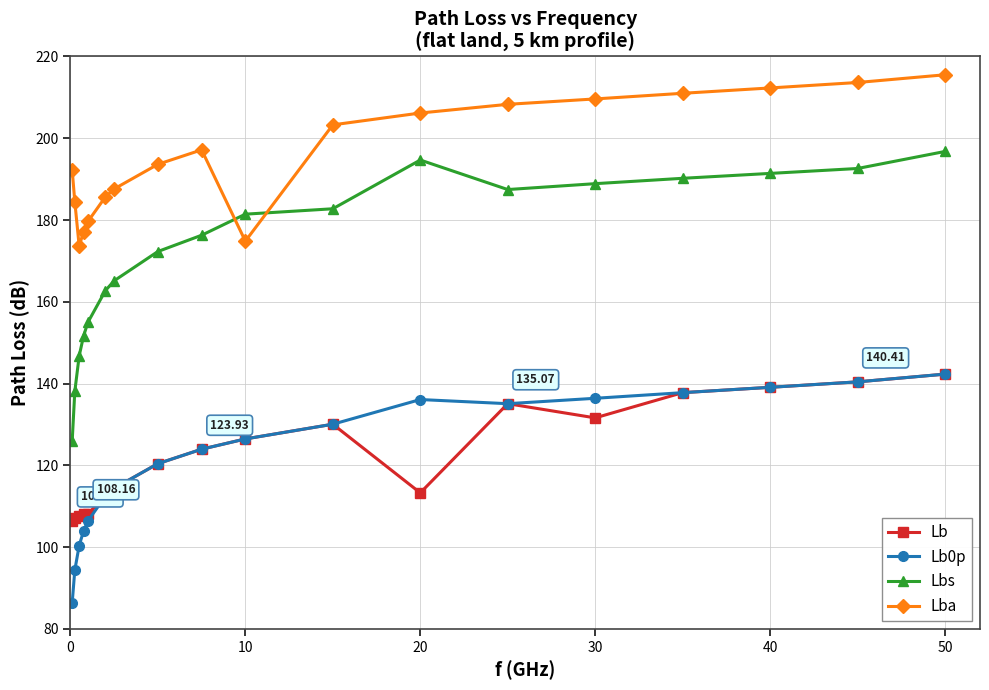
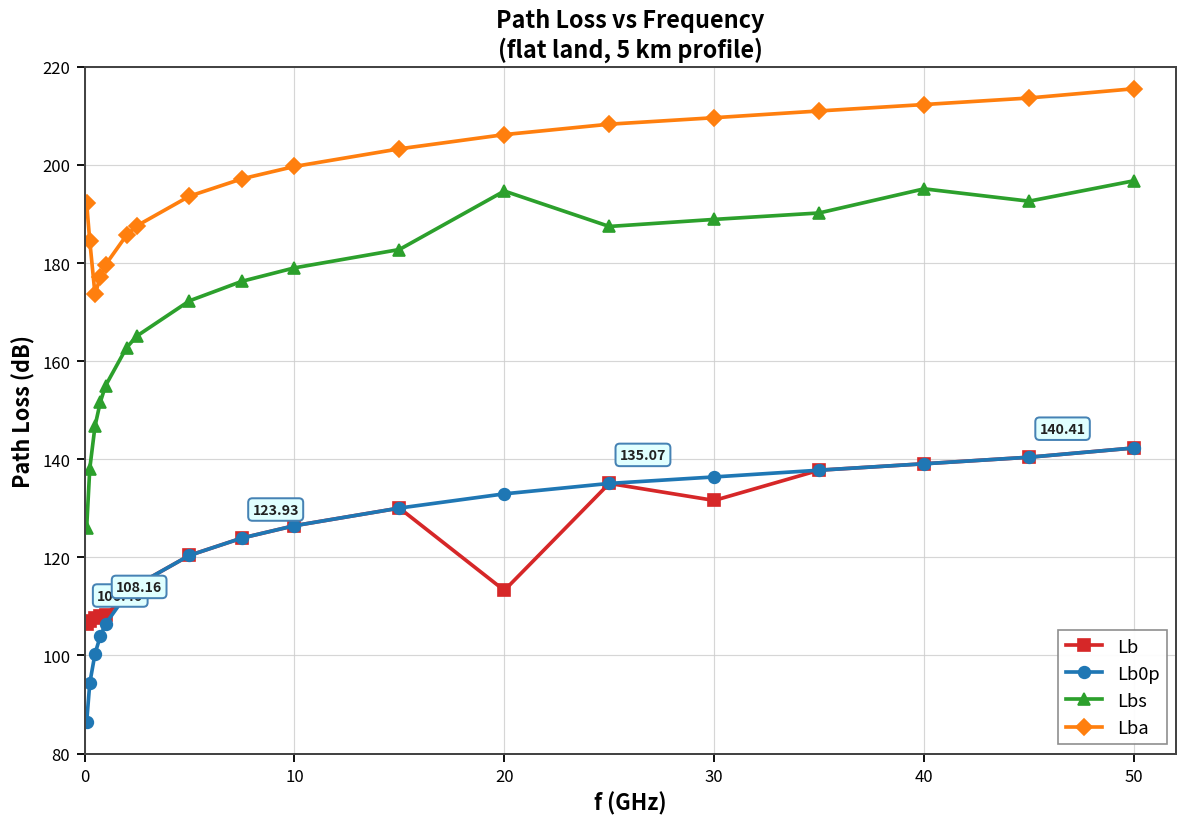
Lbs, 10: 181 -> 179
Lba, 10: 175 -> 200
Lb0p, 20: 136 -> 133
Lbs, 40: 191 -> 195
